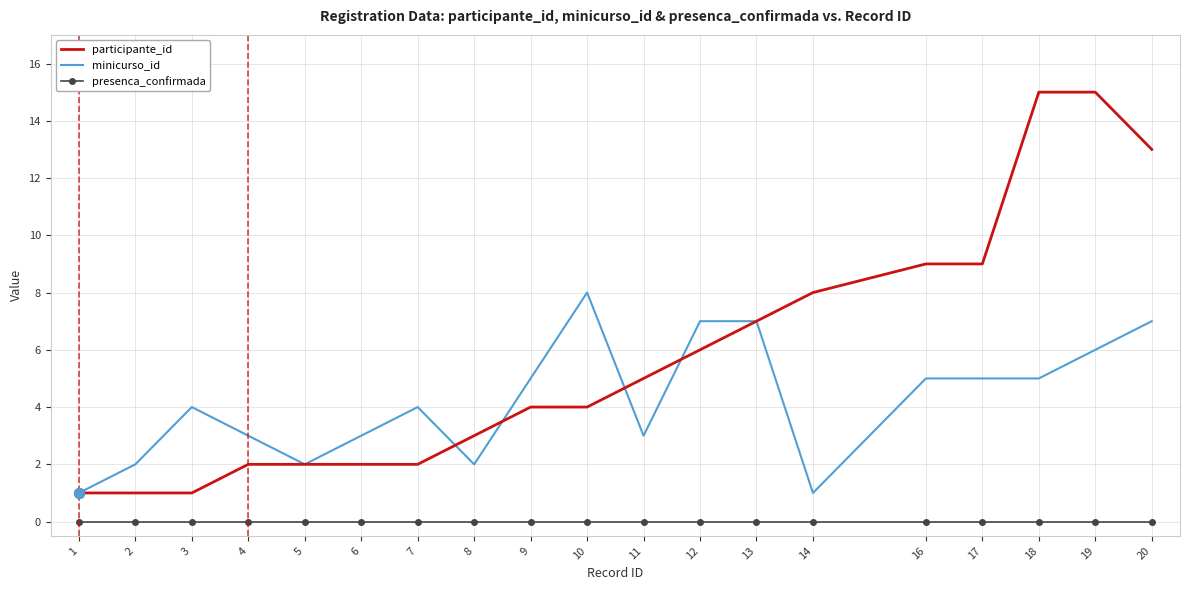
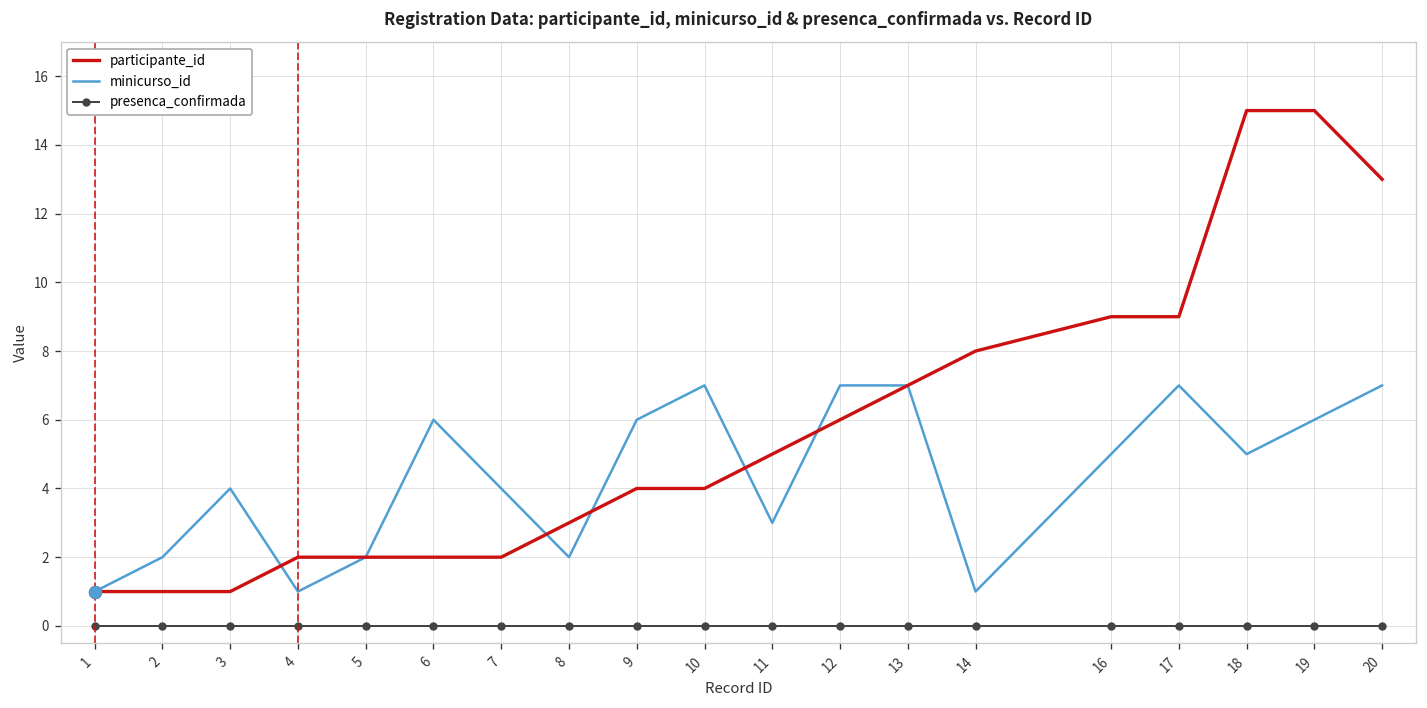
minicurso_id, 4: 3 -> 1
minicurso_id, 6: 3 -> 6
minicurso_id, 9: 5 -> 6
minicurso_id, 10: 8 -> 7
minicurso_id, 17: 5 -> 7
